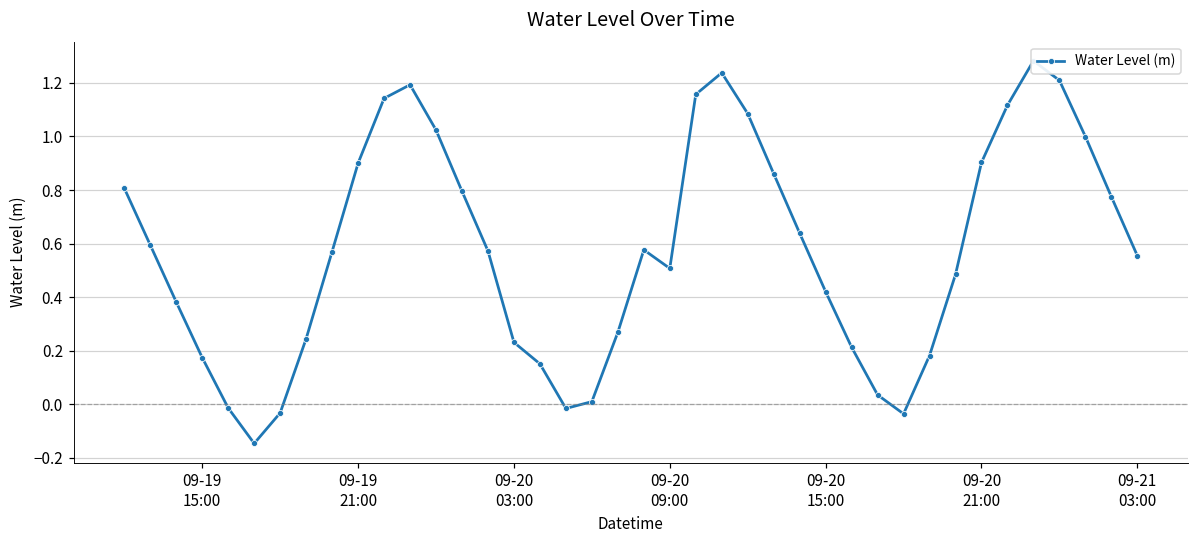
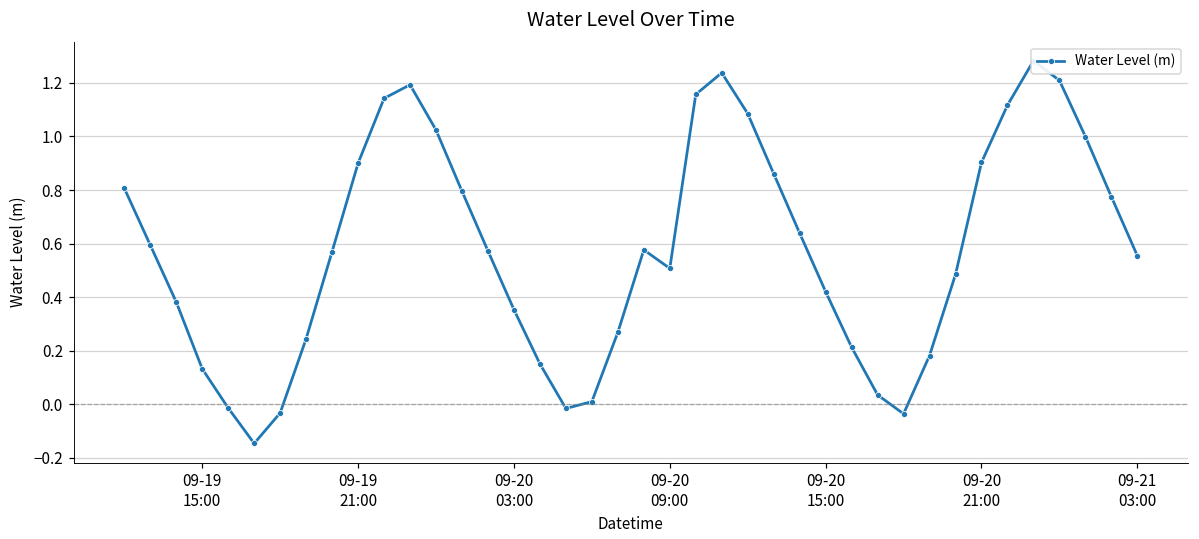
09-19 15:00: 0.17 -> 0.13
09-20 03:00: 0.23 -> 0.35
